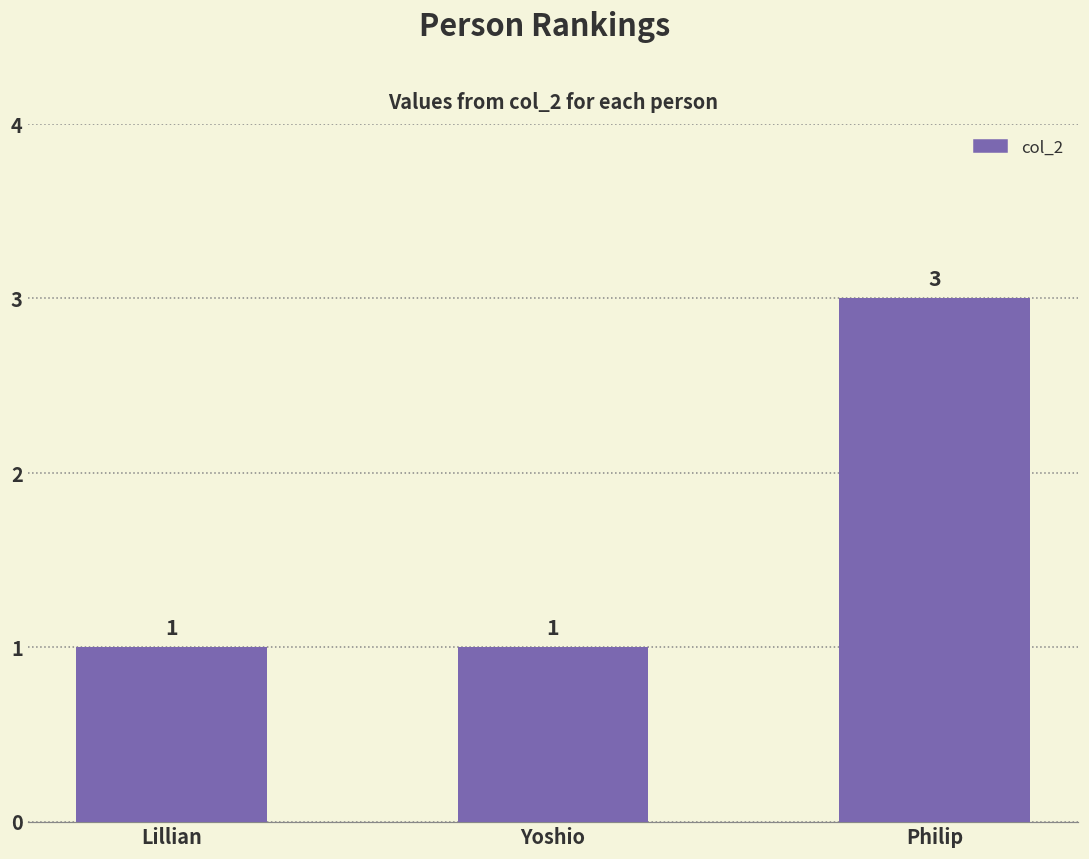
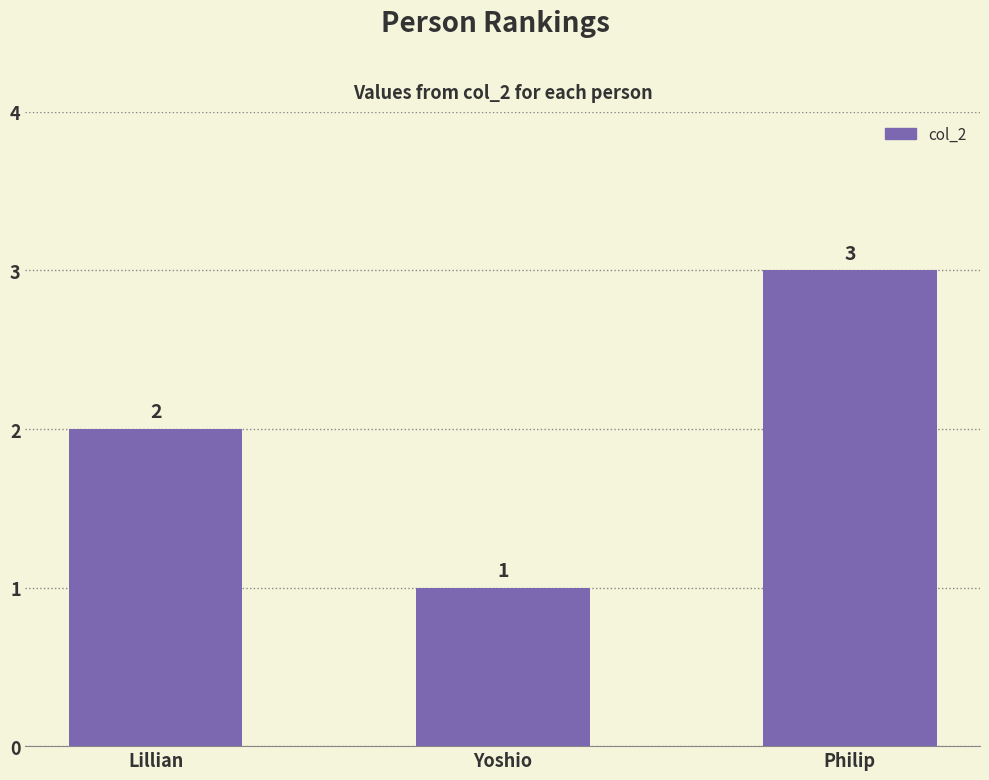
Lillian: 1 -> 2
